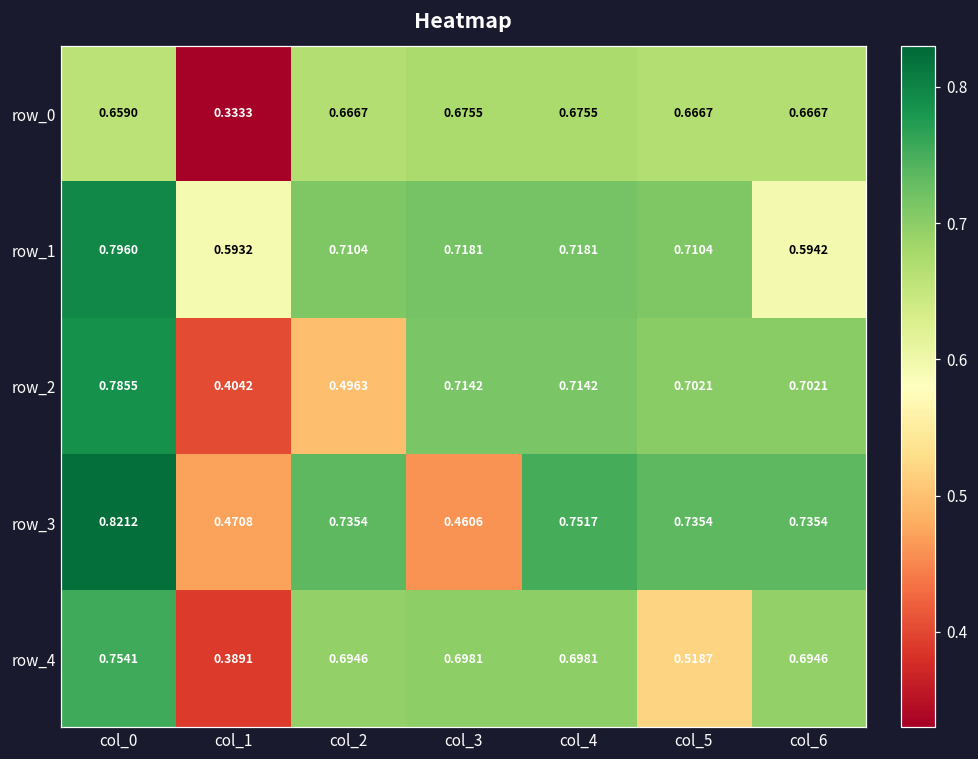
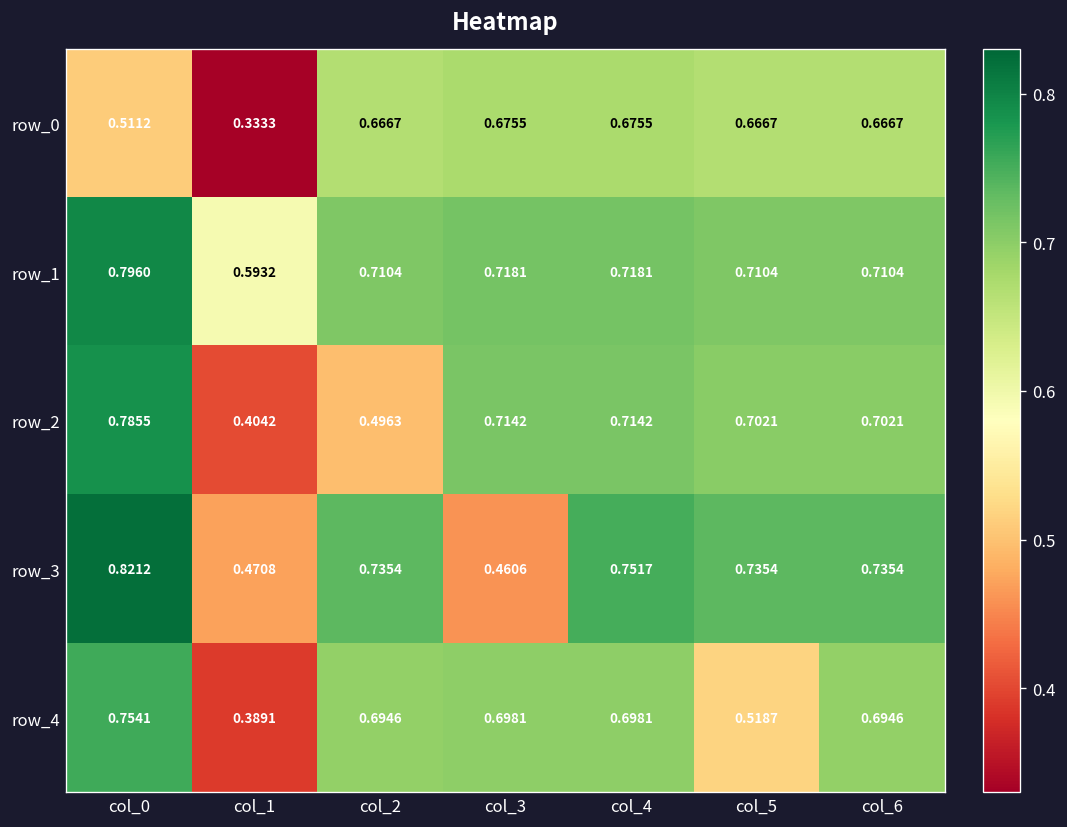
row_0, col_0: 0.6590 -> 0.5112
row_1, col_6: 0.5942 -> 0.7104
